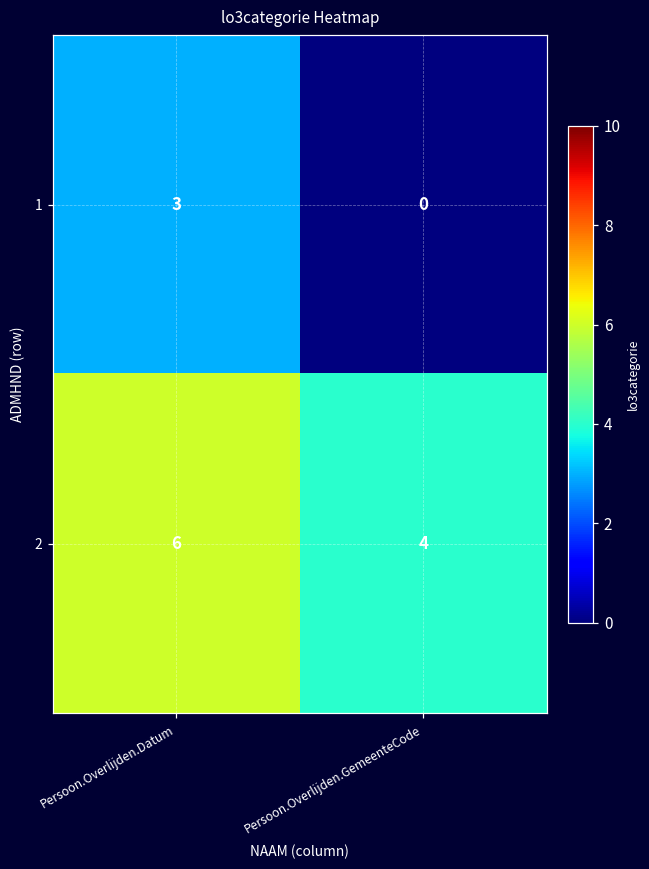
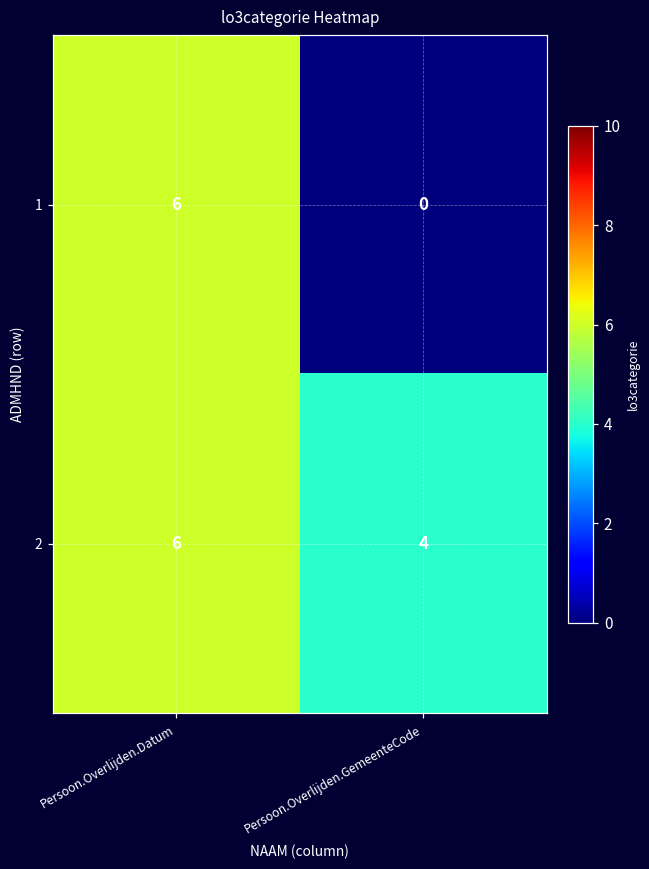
1, Persoon.Overlijden.Datum: 3 -> 6
